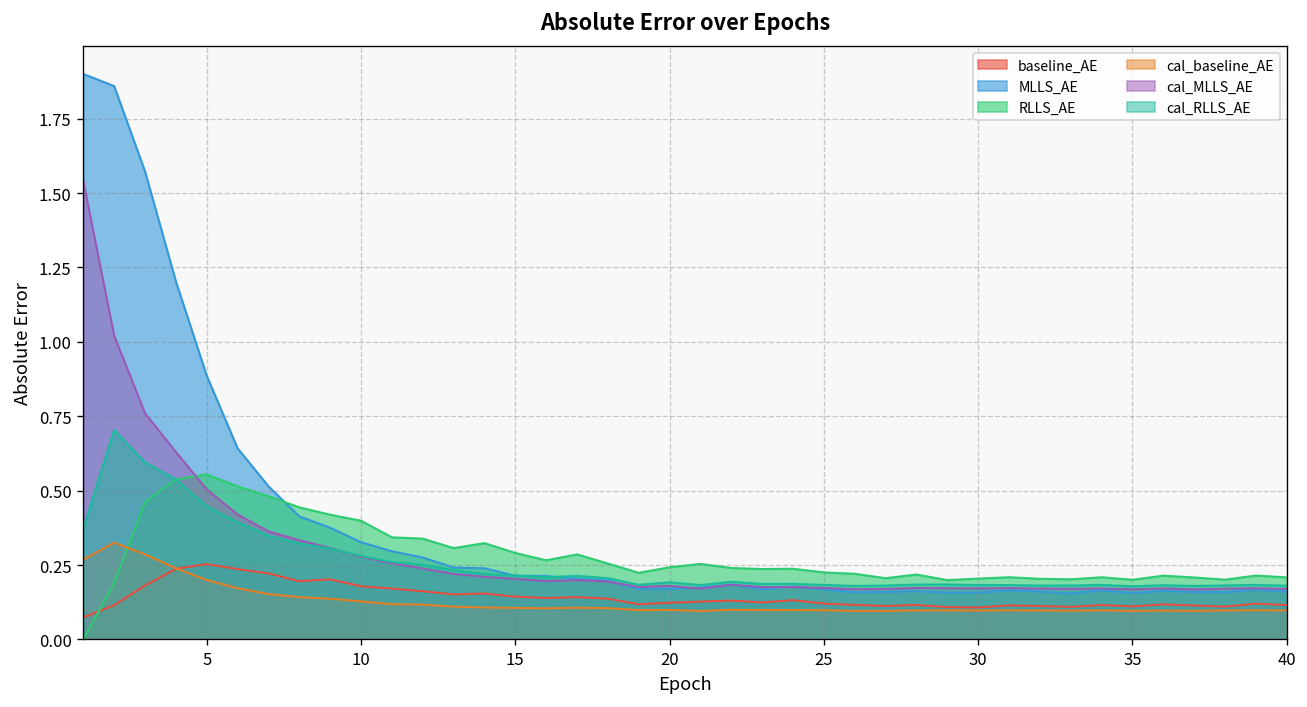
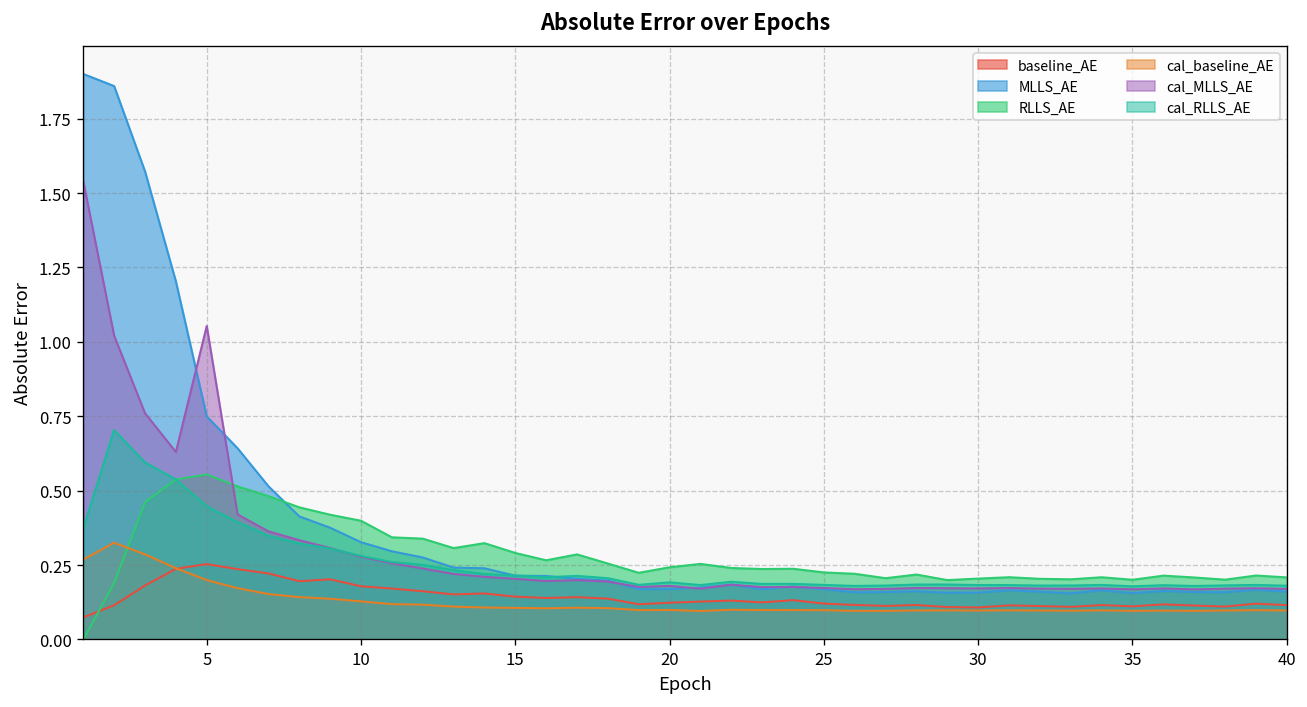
MLLS_AE, 5: 0.89 -> 0.75
cal_MLLS_AE, 5: 0.50 -> 1.05
